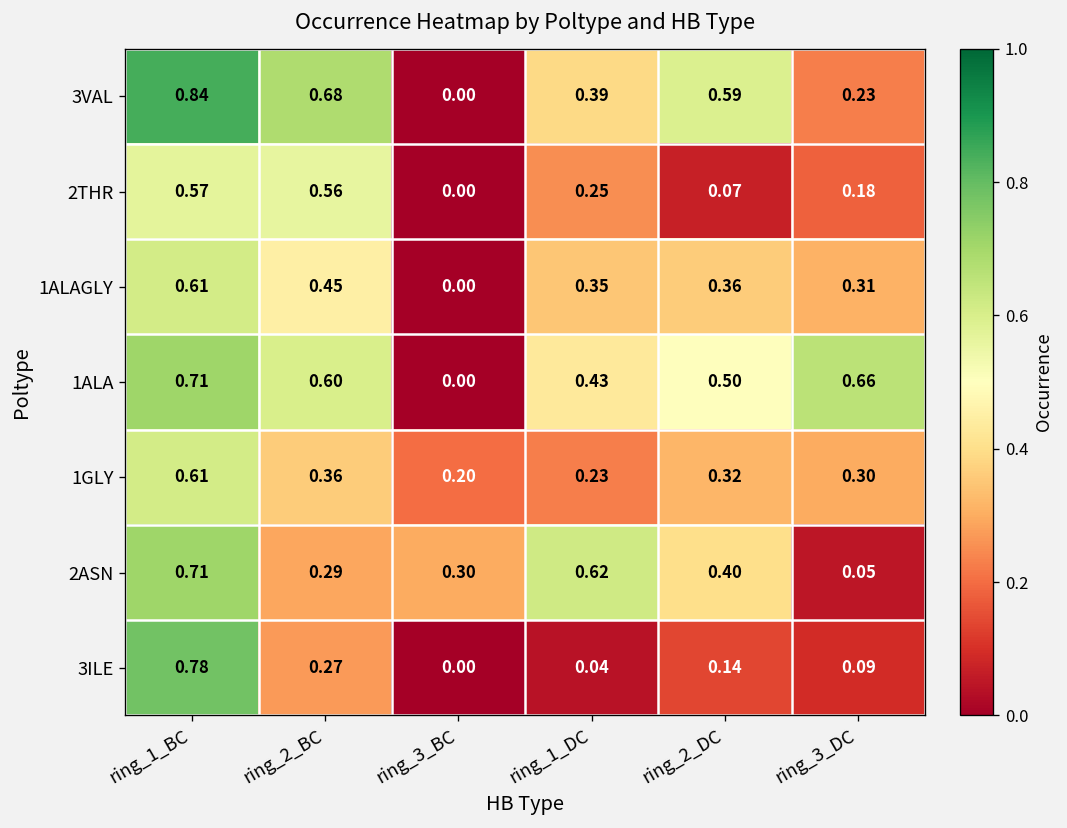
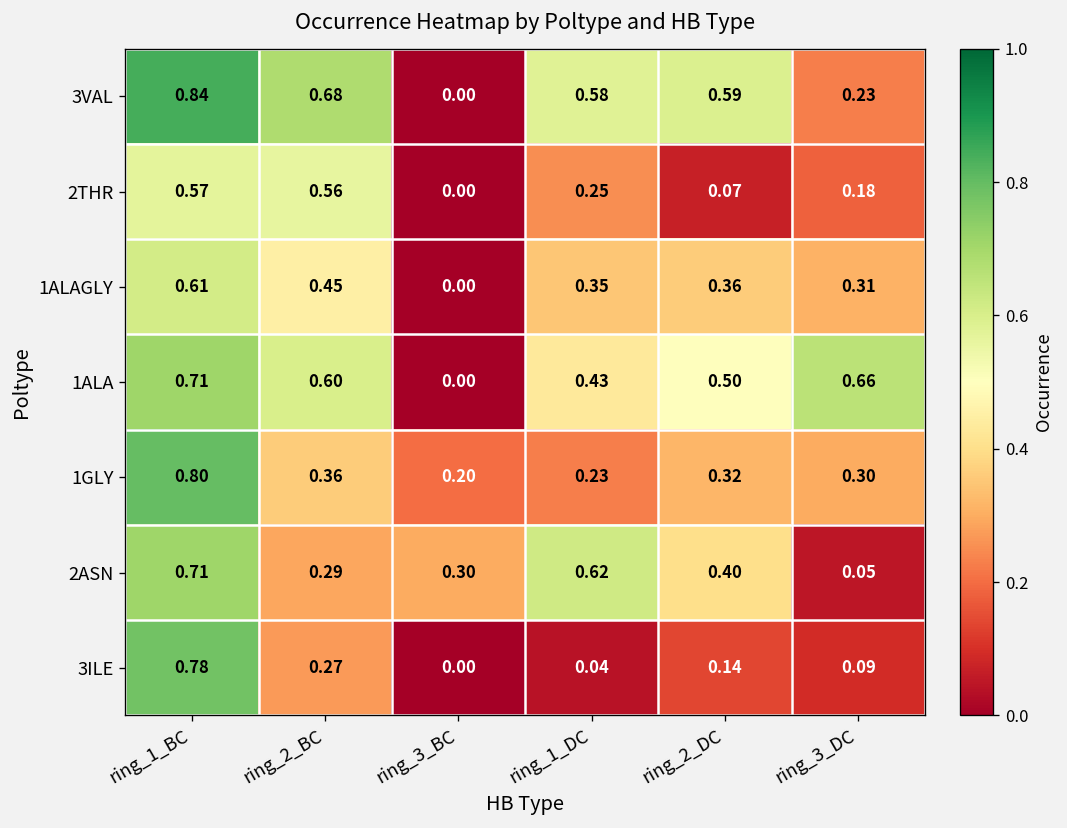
3VAL, ring_1_DC: 0.39 -> 0.58
1GLY, ring_1_BC: 0.61 -> 0.80
